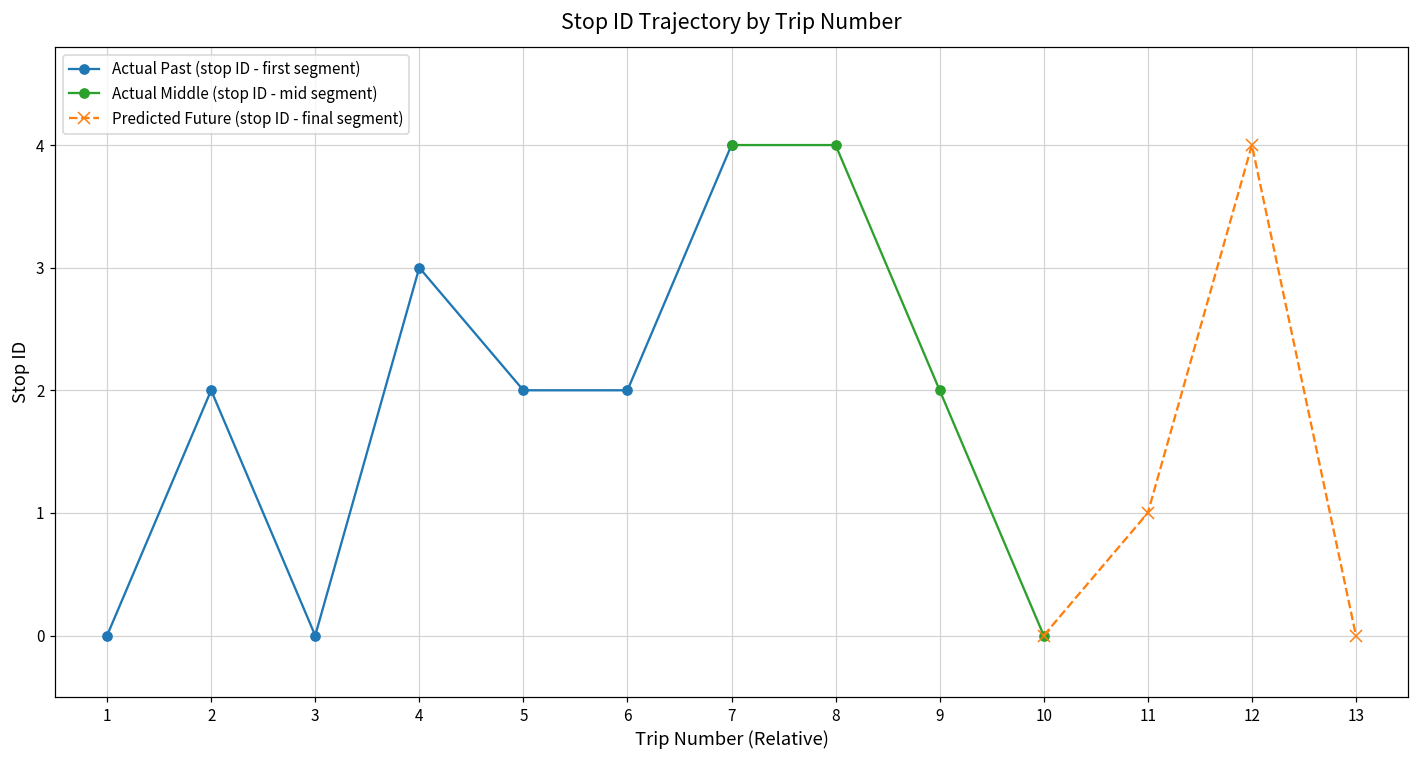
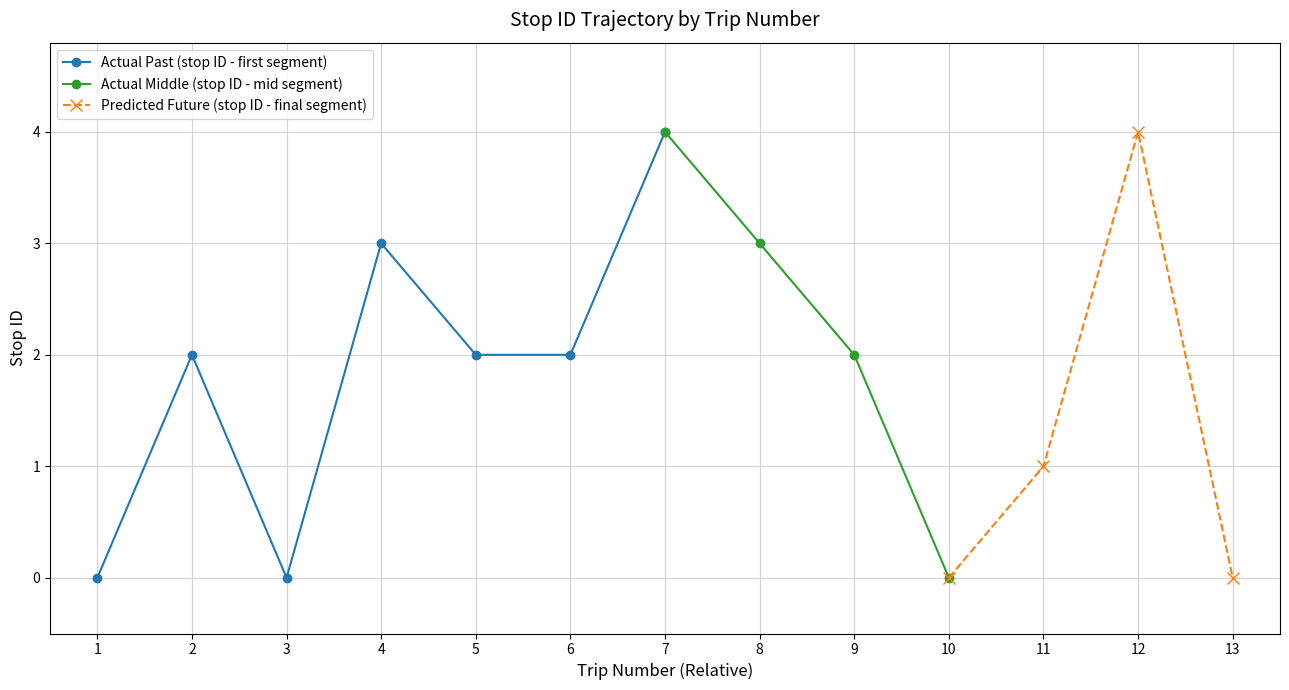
Actual Middle (stop ID - mid segment), 8: 4 -> 3
